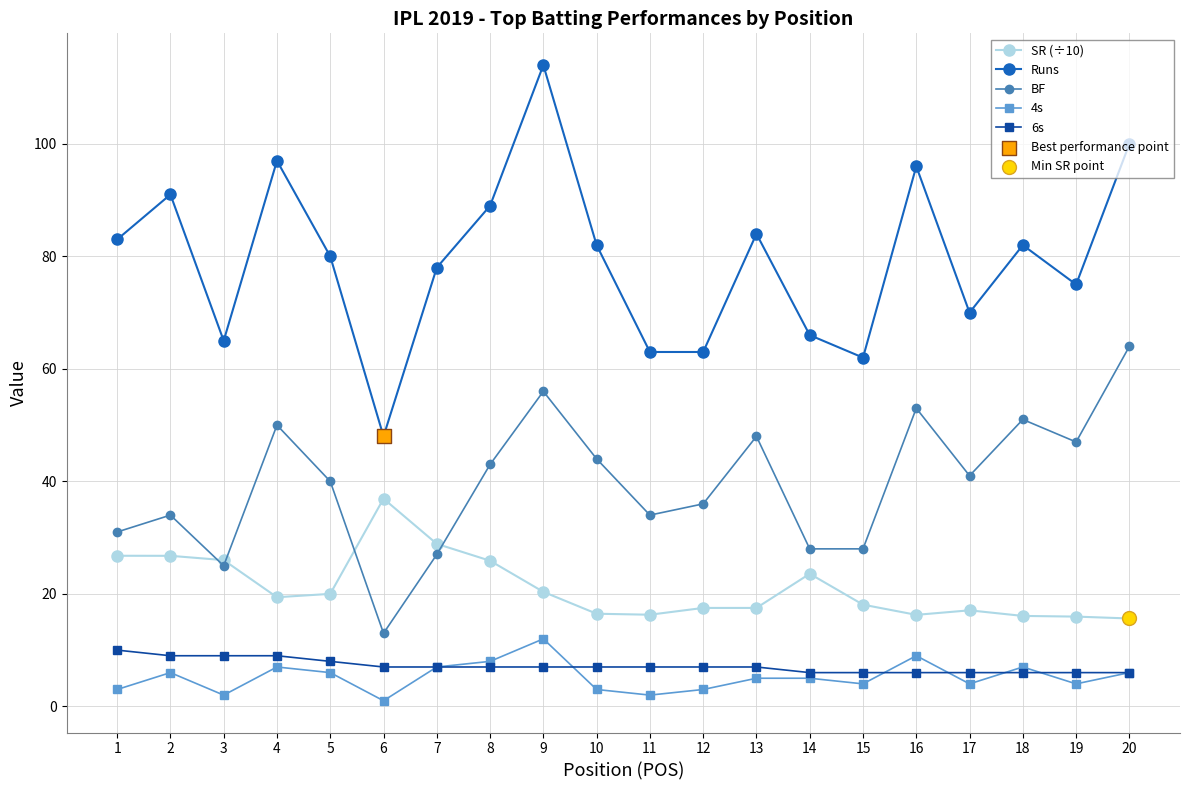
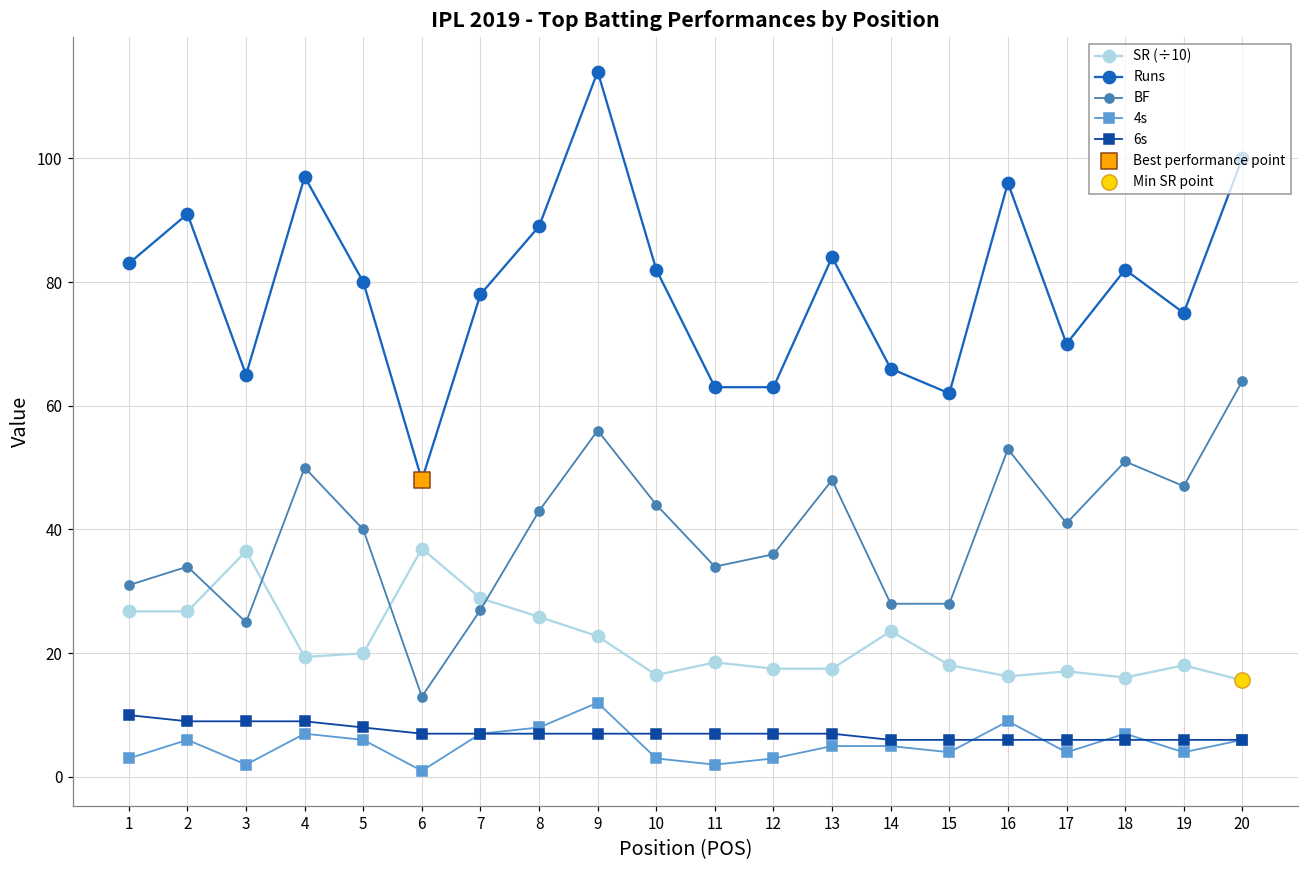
SR (÷10), 3: 26 -> 36
SR (÷10), 9: 20 -> 23
SR (÷10), 11: 16 -> 19
SR (÷10), 19: 16 -> 18
